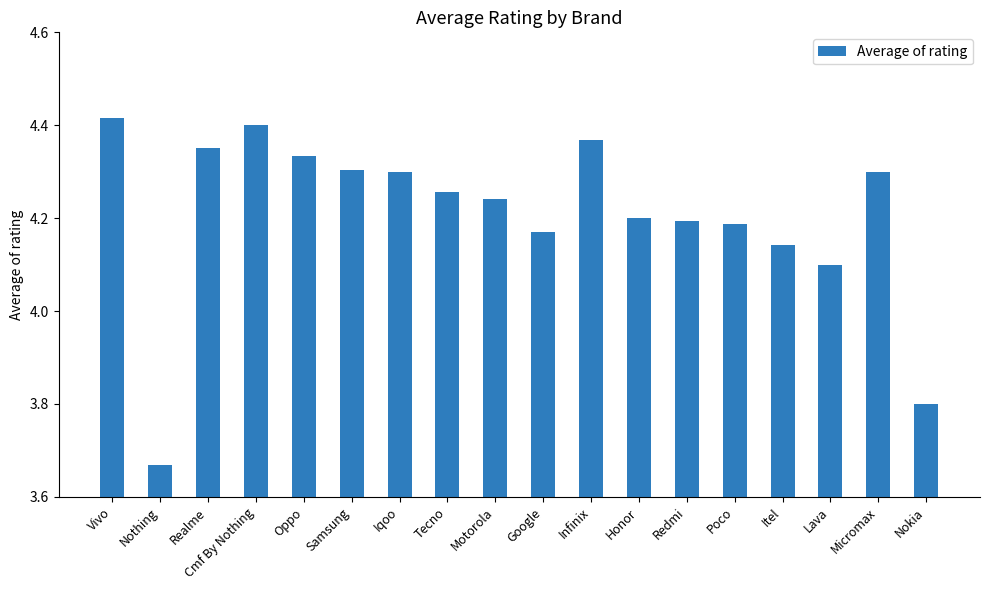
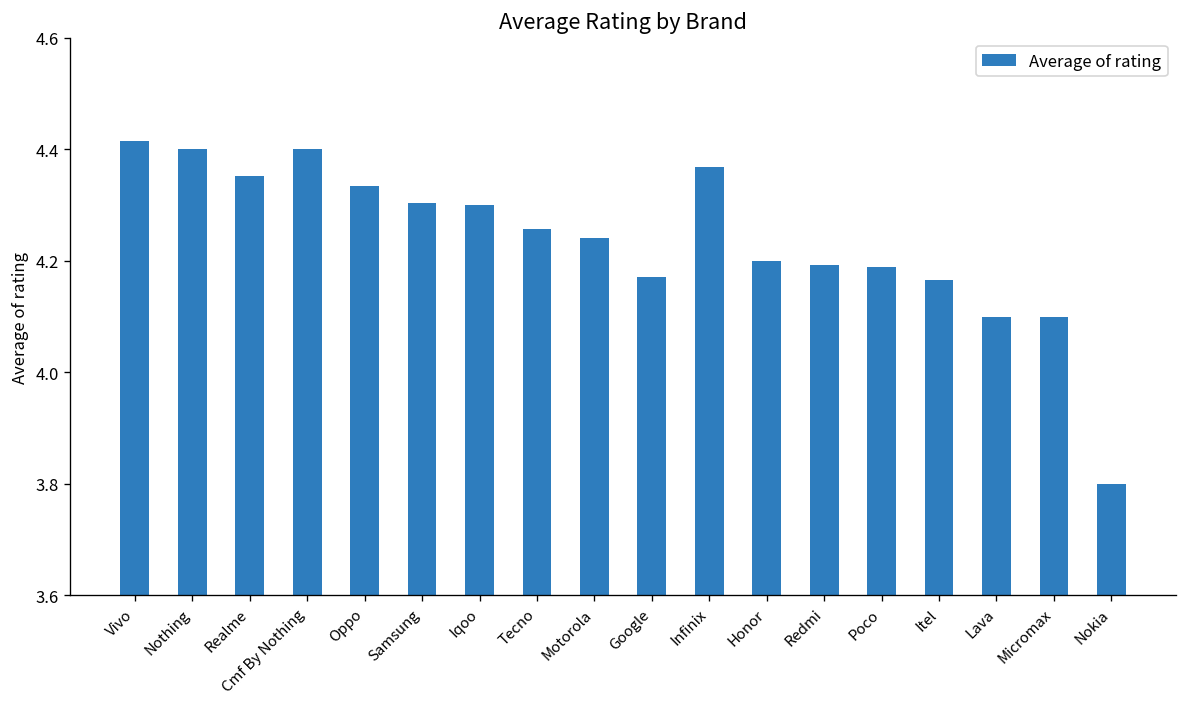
Nothing: 3.67 -> 4.40
Itel: 4.14 -> 4.16
Micromax: 4.3 -> 4.1
